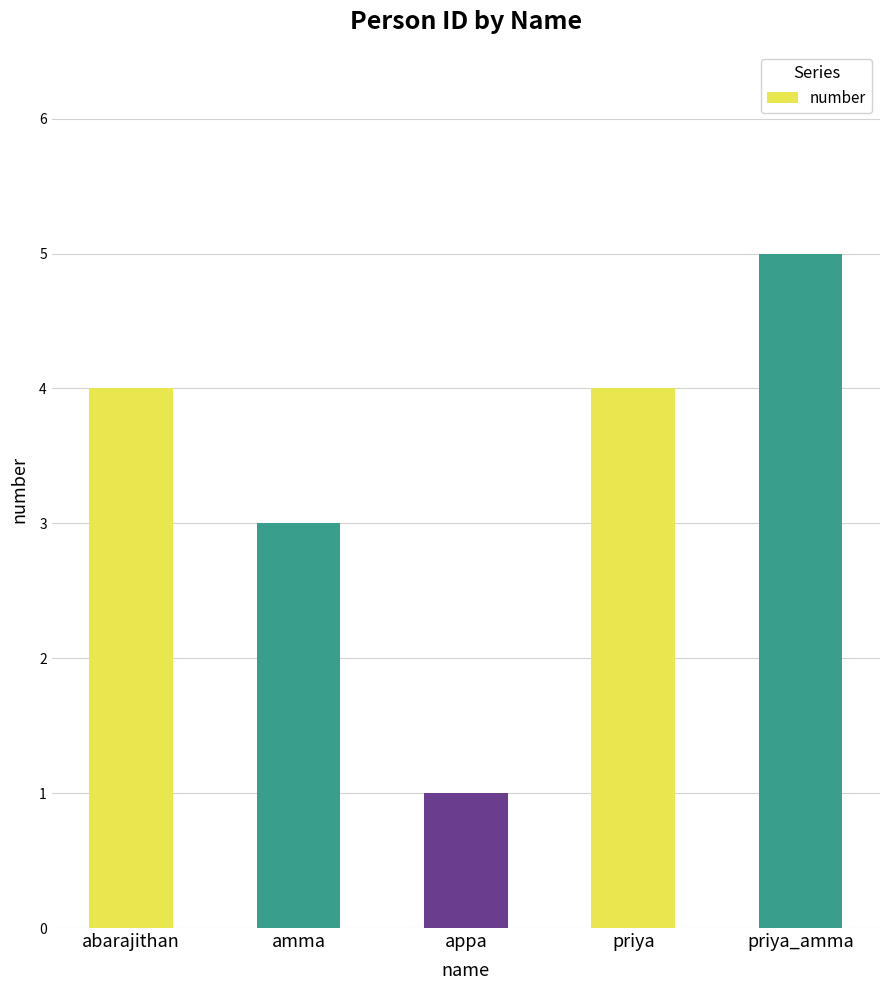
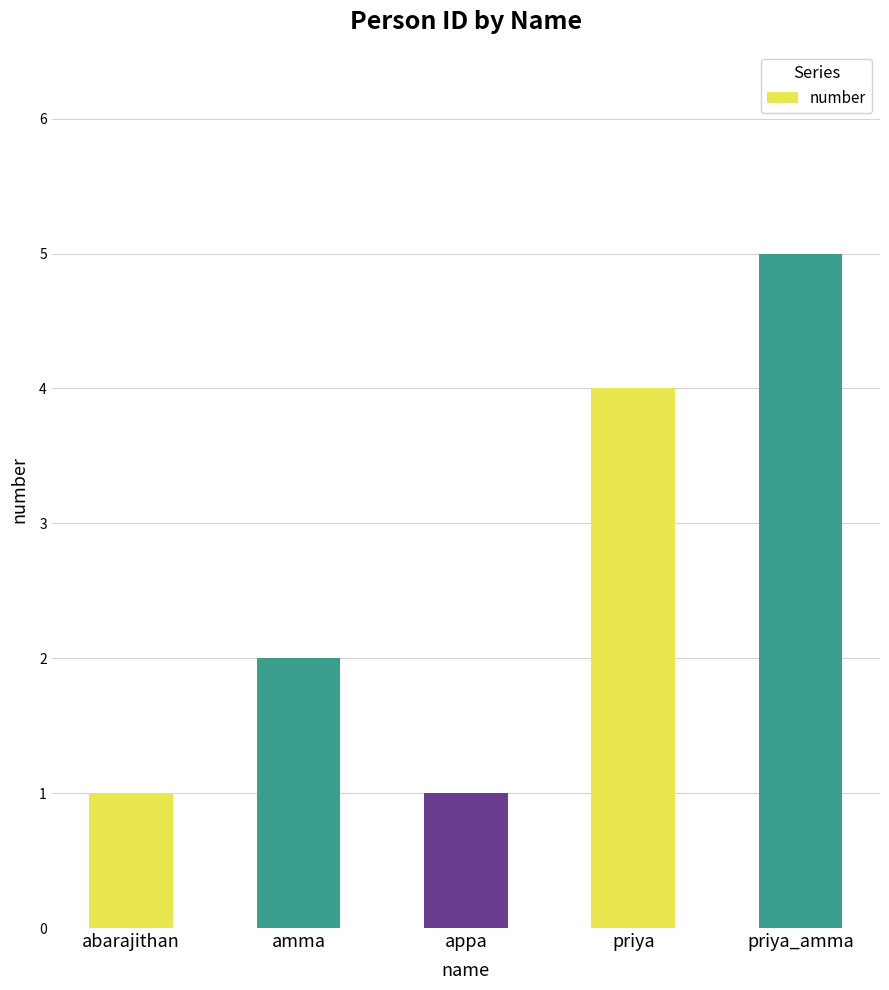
abarajithan: 4 -> 1
amma: 3 -> 2
